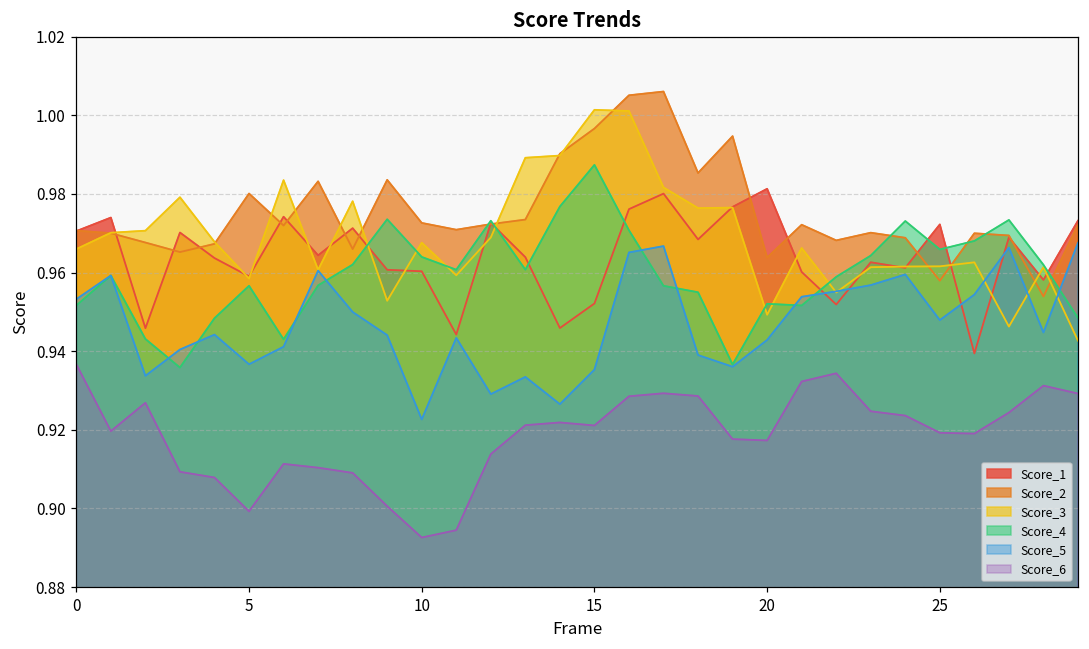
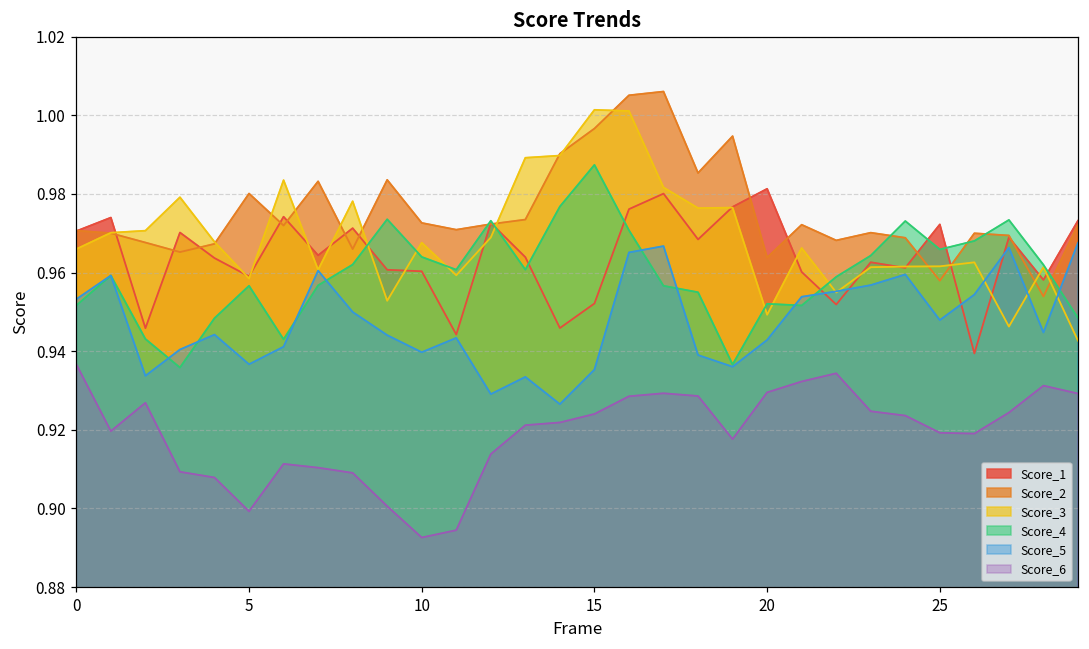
Score_5, 10: 0.923 -> 0.940
Score_6, 15: 0.921 -> 0.924
Score_6, 20: 0.917 -> 0.930
